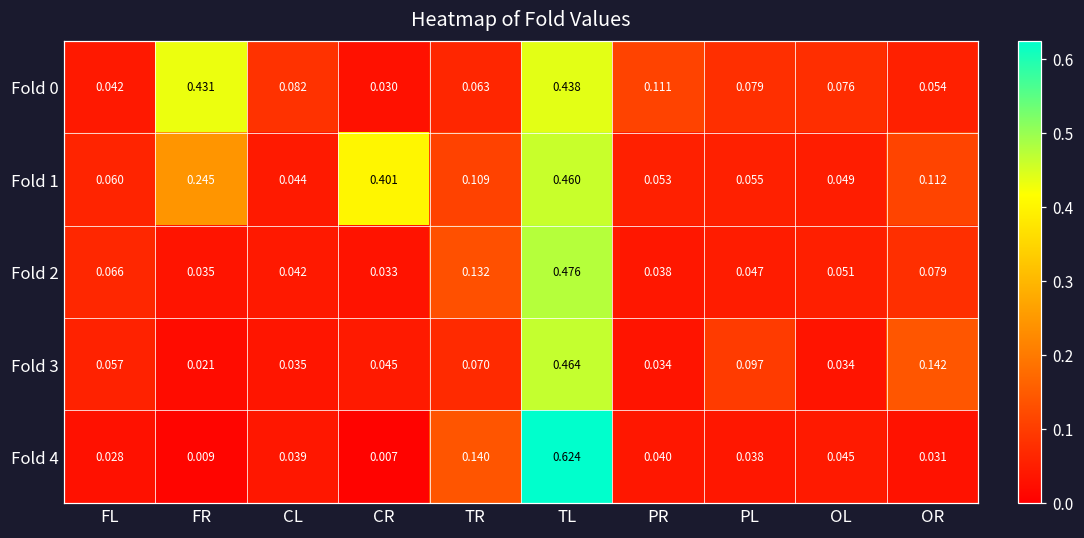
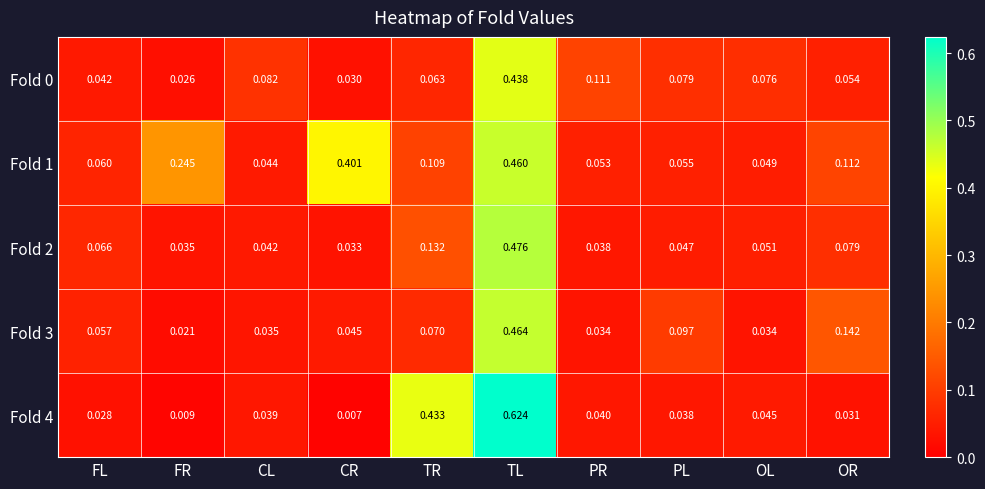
Fold 0, FR: 0.431 -> 0.026
Fold 4, TR: 0.140 -> 0.433
